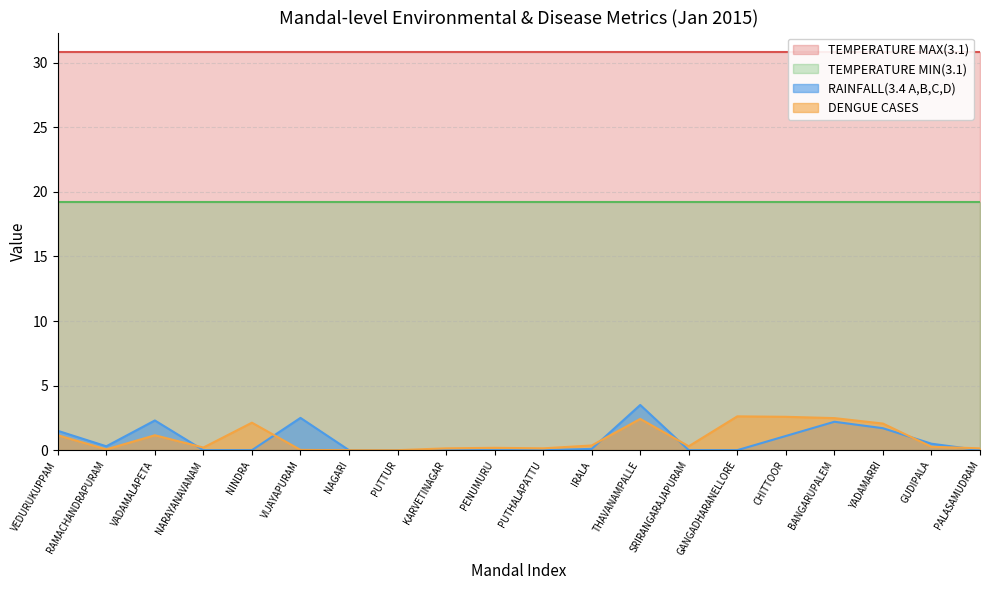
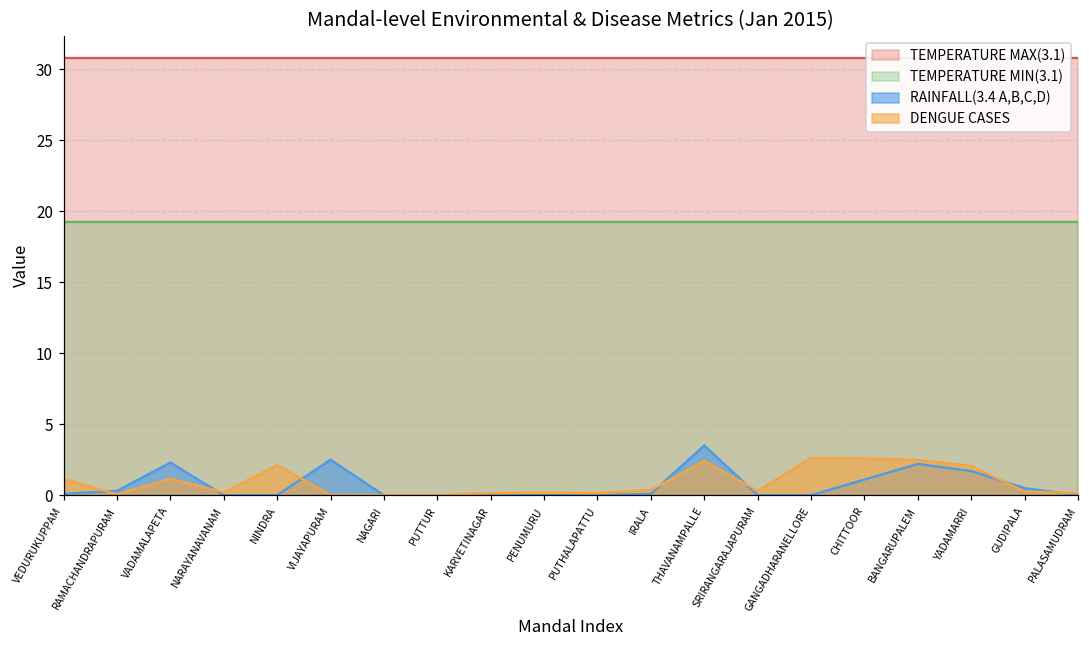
RAINFALL(3.4 A,B,C,D), VEDURUKUPPAM: 1.5 -> 0.1
